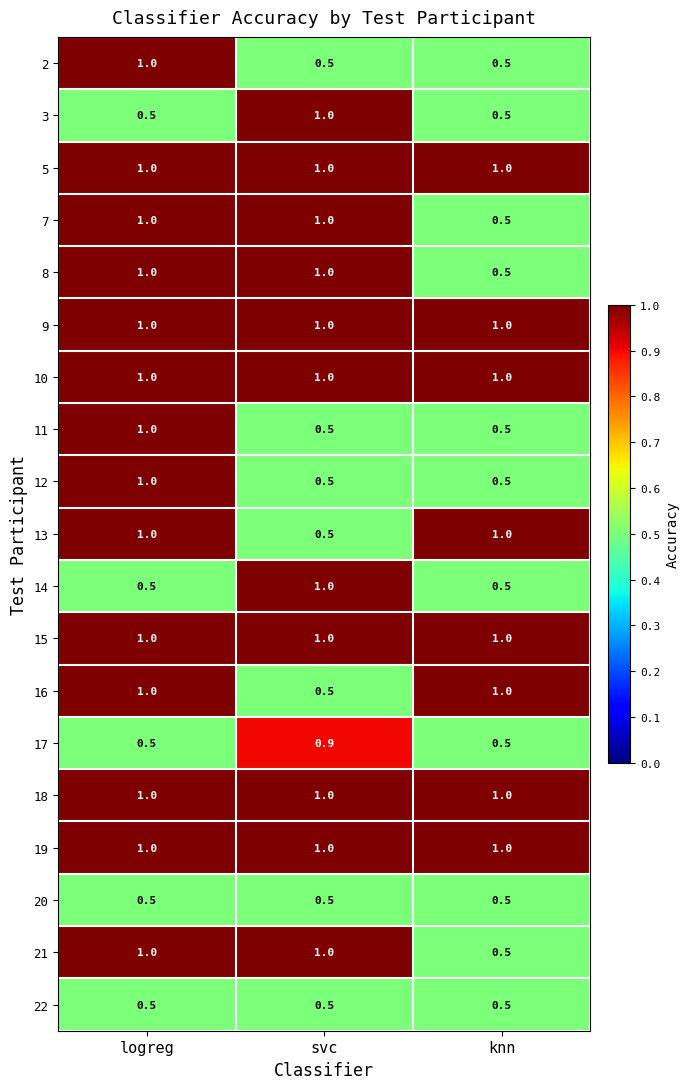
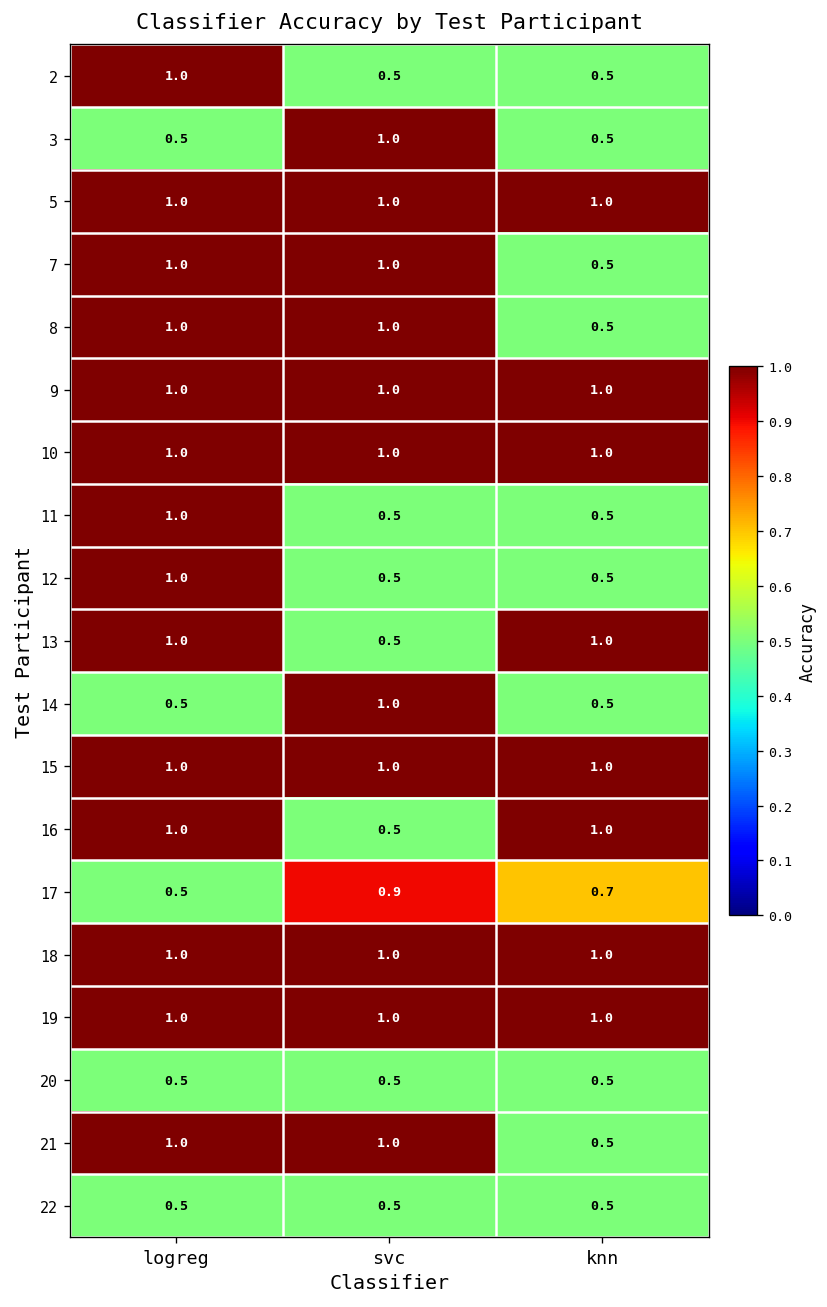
17, knn: 0.5 -> 0.7
